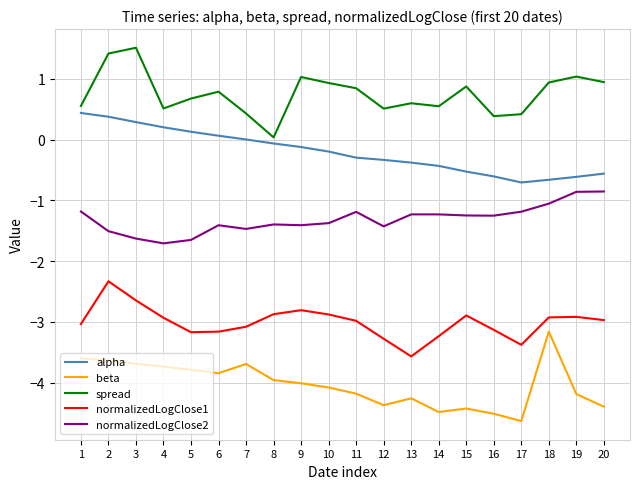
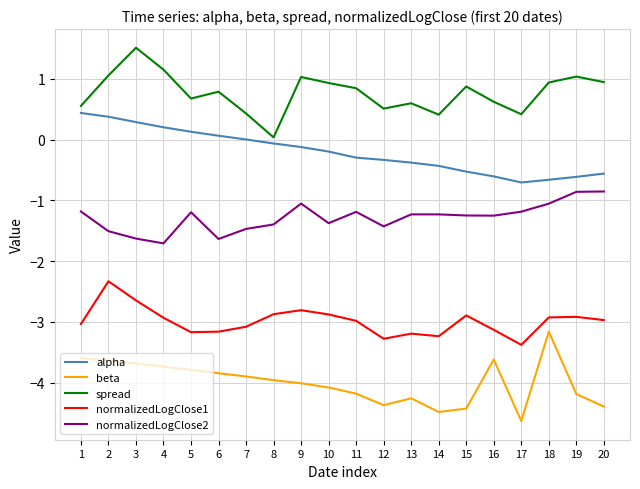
spread, 2: 1.4 -> 1.1
spread, 4: 0.5 -> 1.2
normalizedLogClose2, 5: -1.7 -> -1.2
normalizedLogClose2, 6: -1.4 -> -1.6
beta, 7: -3.7 -> -3.9
normalizedLogClose2, 9: -1.4 -> -1.1
normalizedLogClose1, 13: -3.6 -> -3.2
spread, 14: 0.5 -> 0.4
beta, 16: -4.5 -> -3.6
spread, 16: 0.4 -> 0.6
